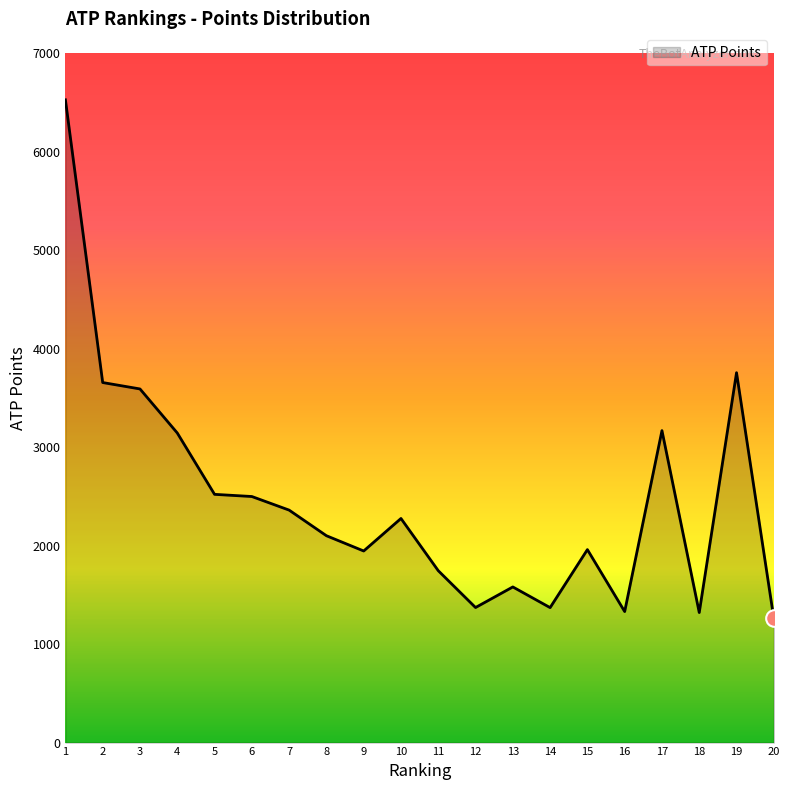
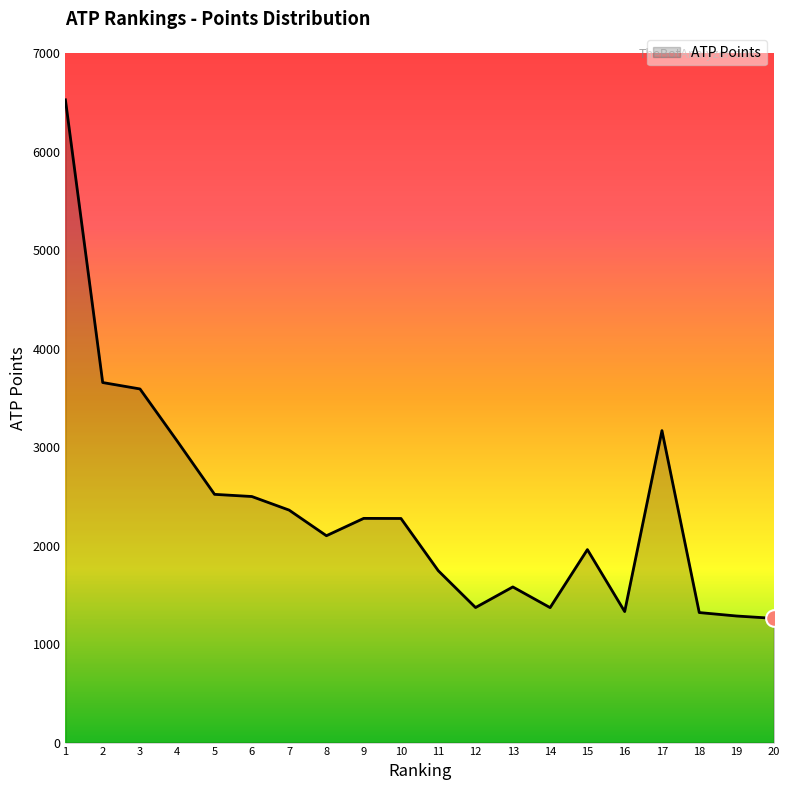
ATP Points, 4: 3140 -> 3060
ATP Points, 9: 1900 -> 2300
ATP Points, 19: 3800 -> 1300
